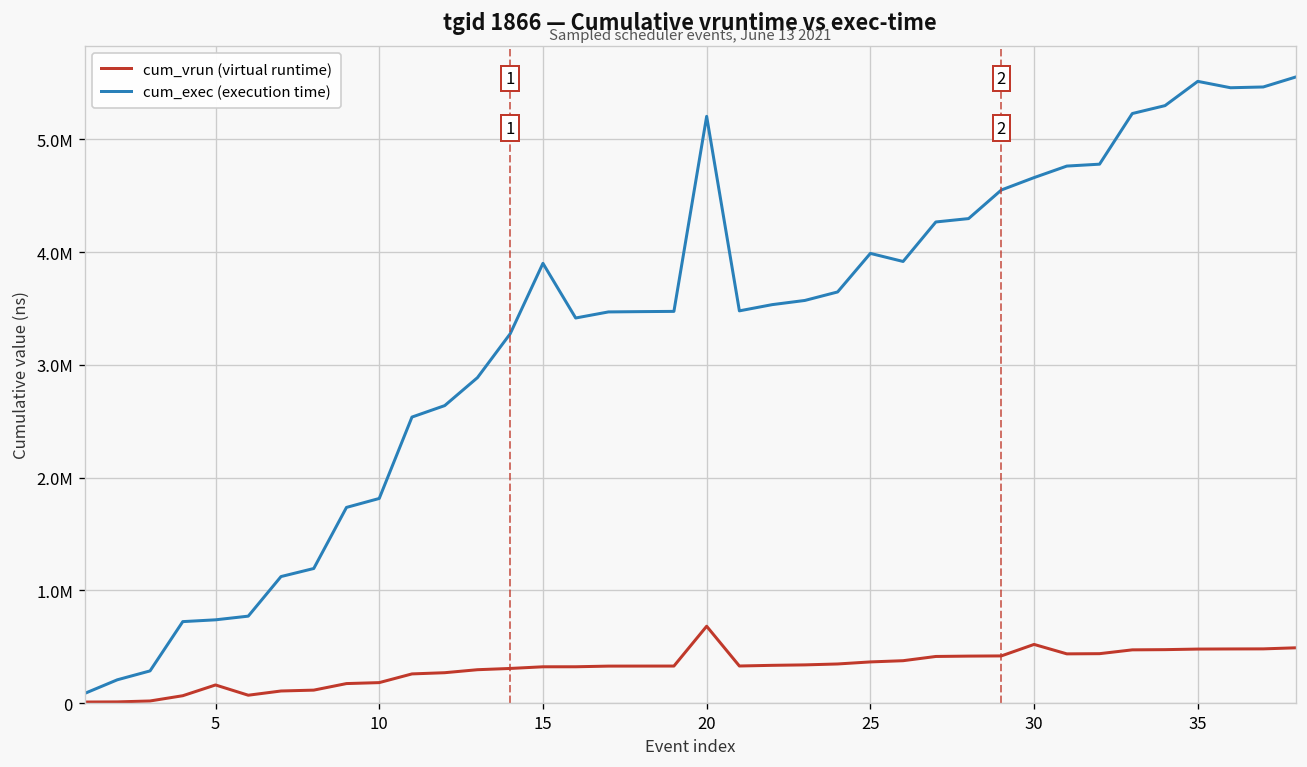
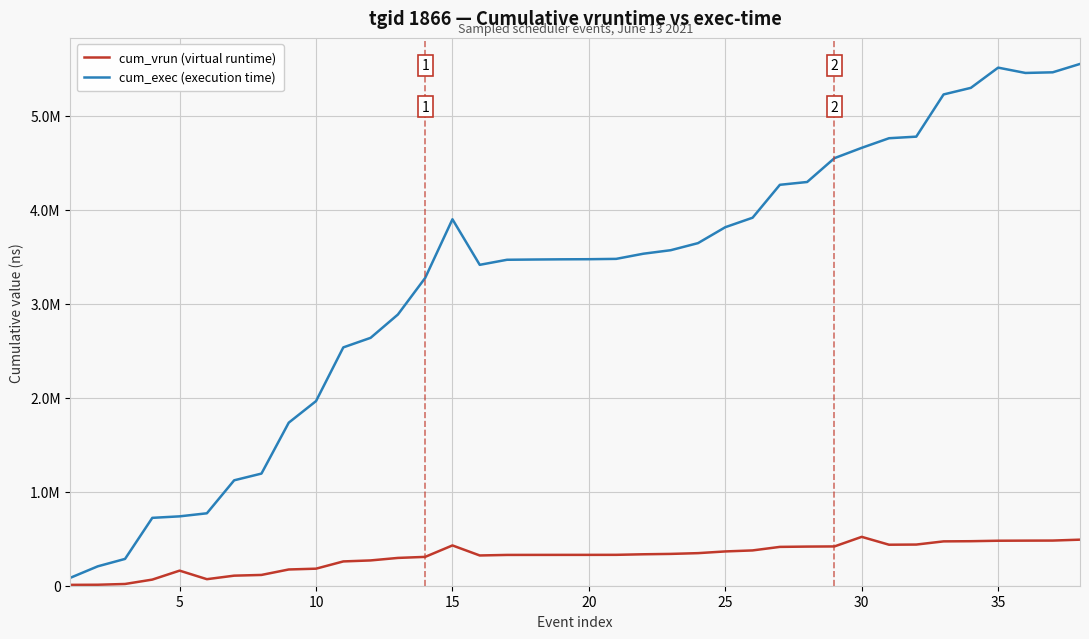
cum_exec (execution time), 10: 1800000 -> 2000000
cum_vrun (virtual runtime), 15: 300000 -> 400000
cum_vrun (virtual runtime), 20: 700000 -> 300000
cum_exec (execution time), 20: 5200000 -> 3500000
cum_exec (execution time), 25: 4000000 -> 3800000
